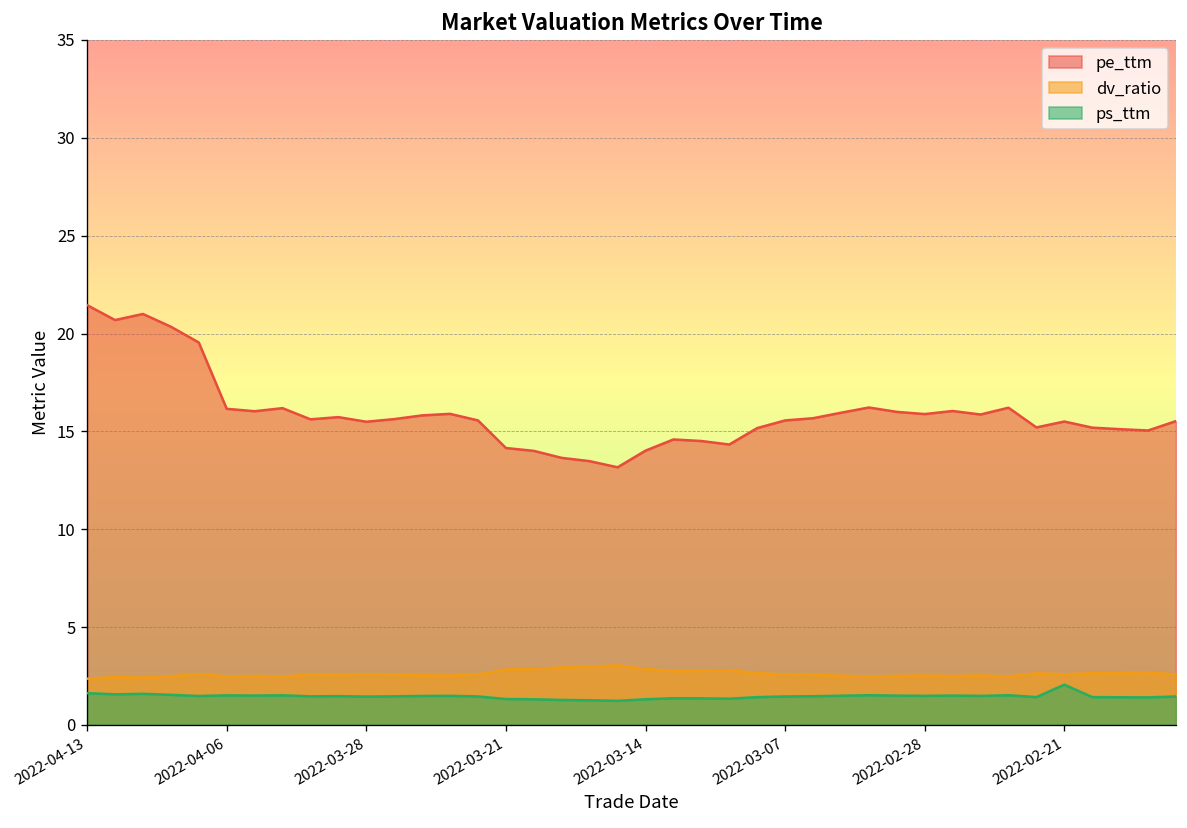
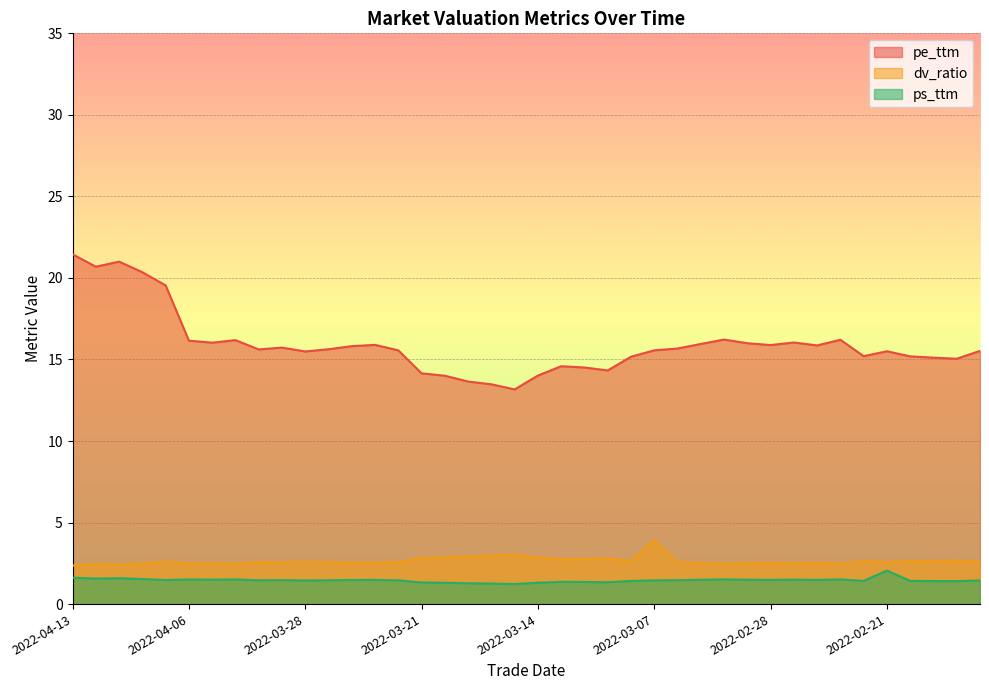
dv_ratio, 2022-03-07: 2.6 -> 3.9
